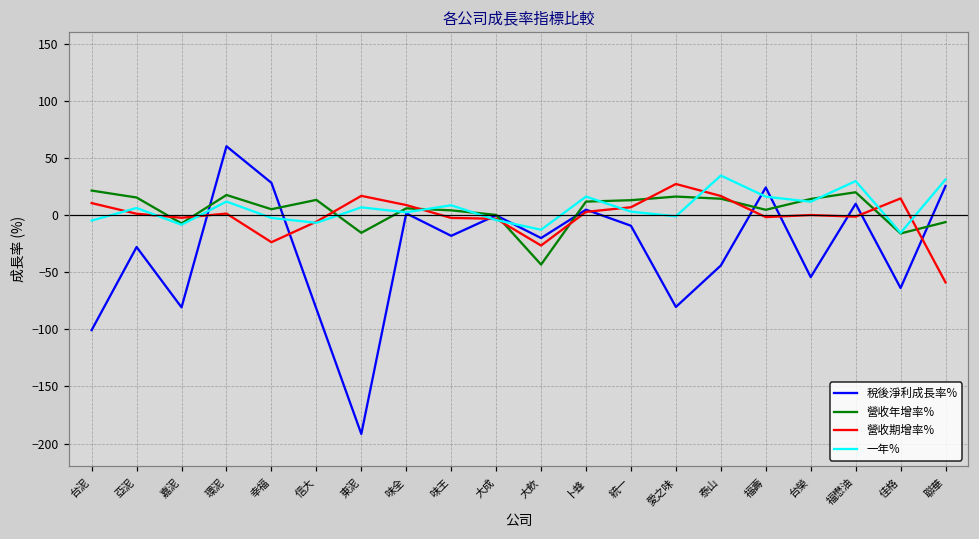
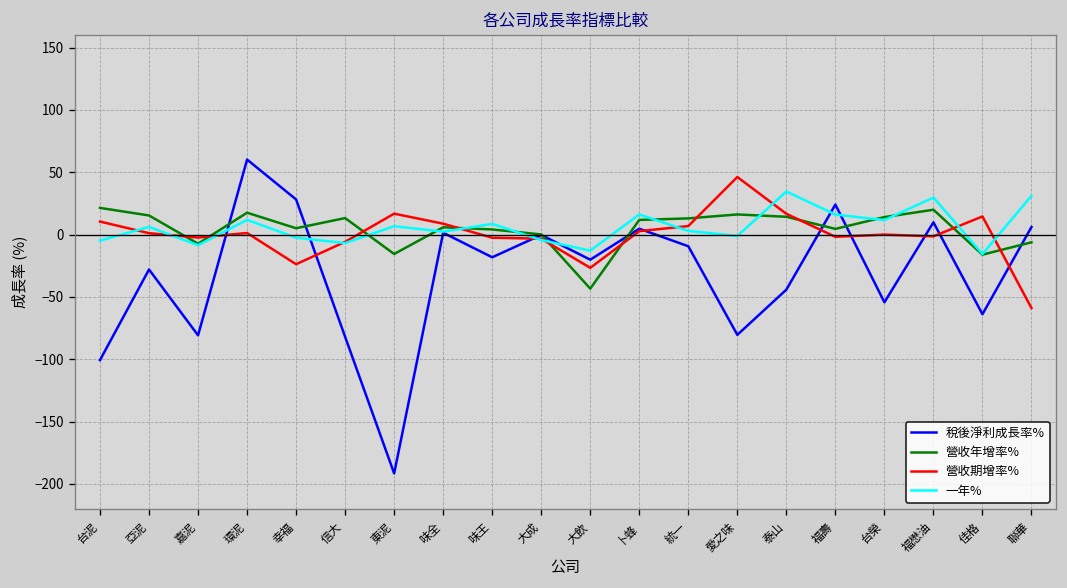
營收期增率%, 愛之味: 27 -> 46
稅後淨利成長率%, 聯華: 25 -> 6
